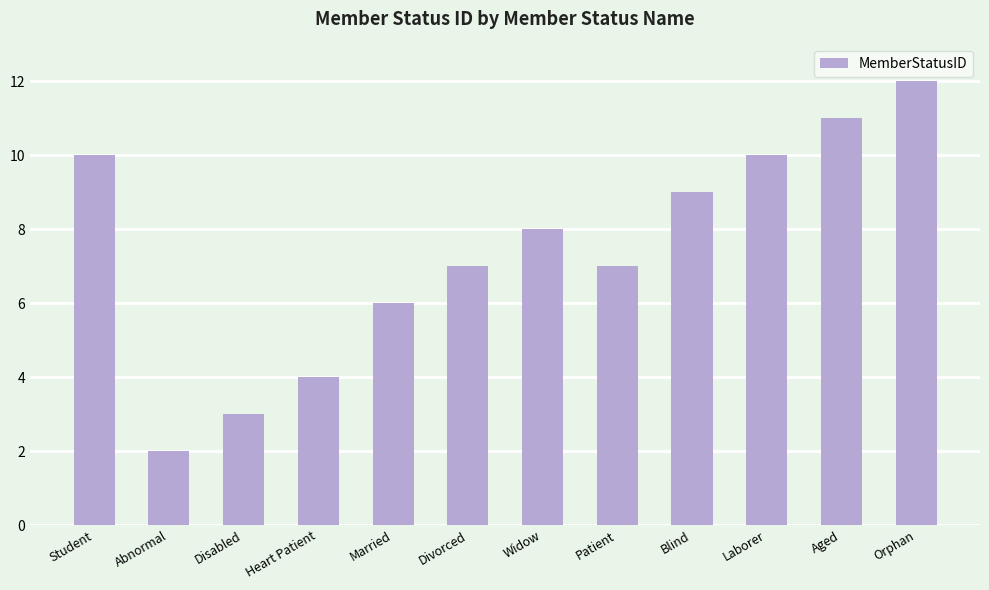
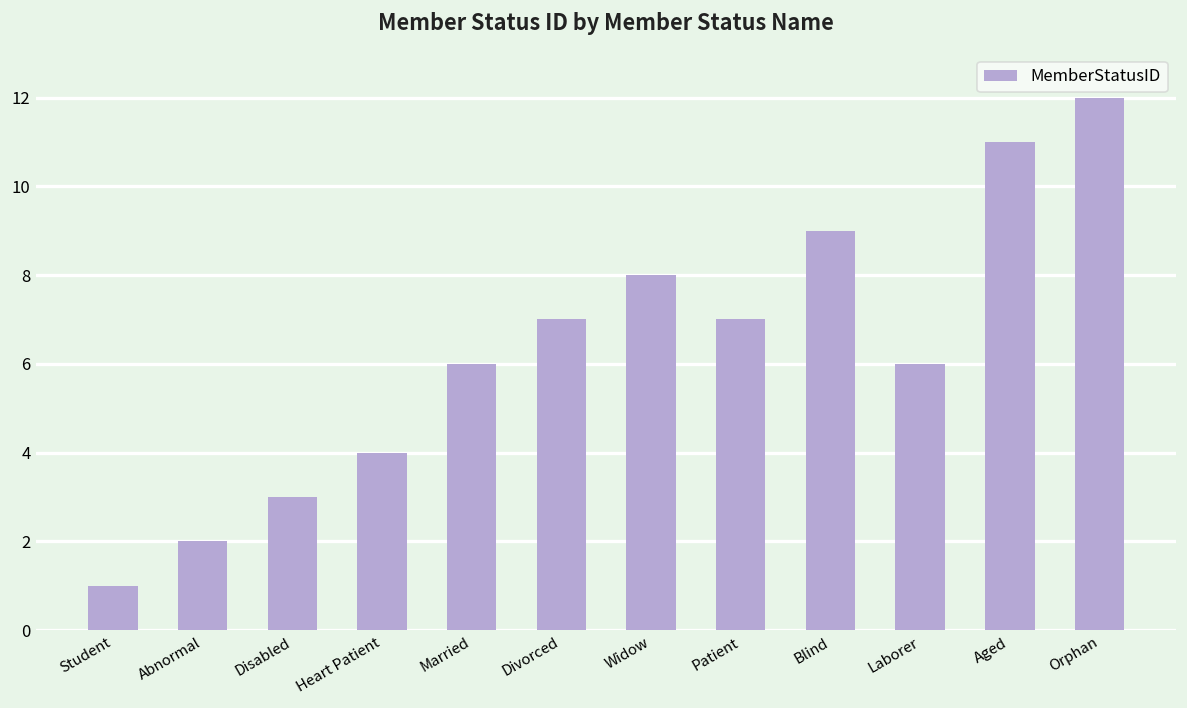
Student: 10 -> 1
Laborer: 10 -> 6
